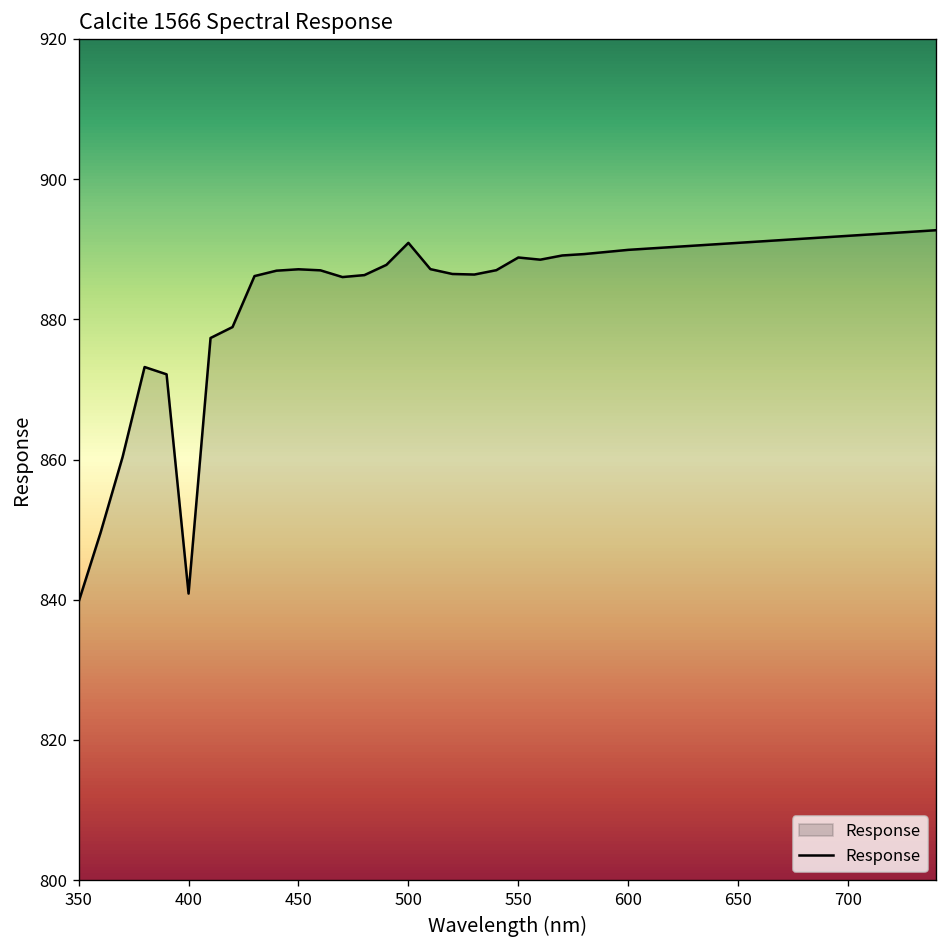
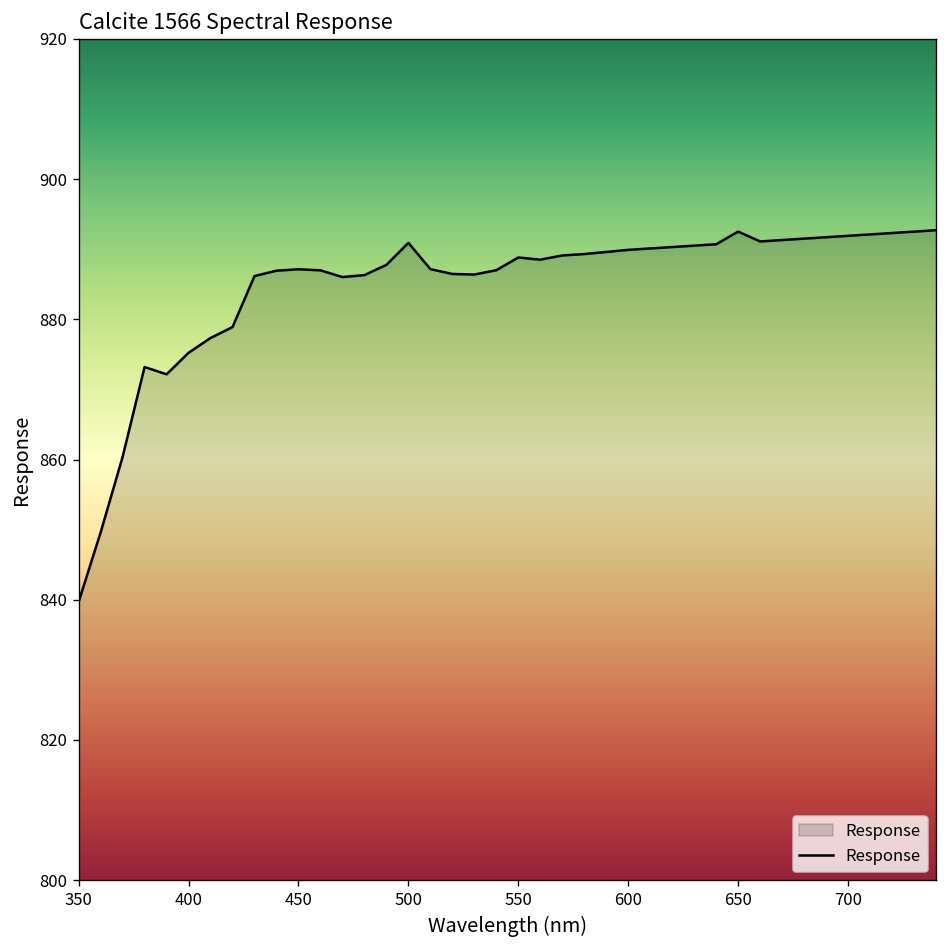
400: 841 -> 875
650: 891 -> 893
